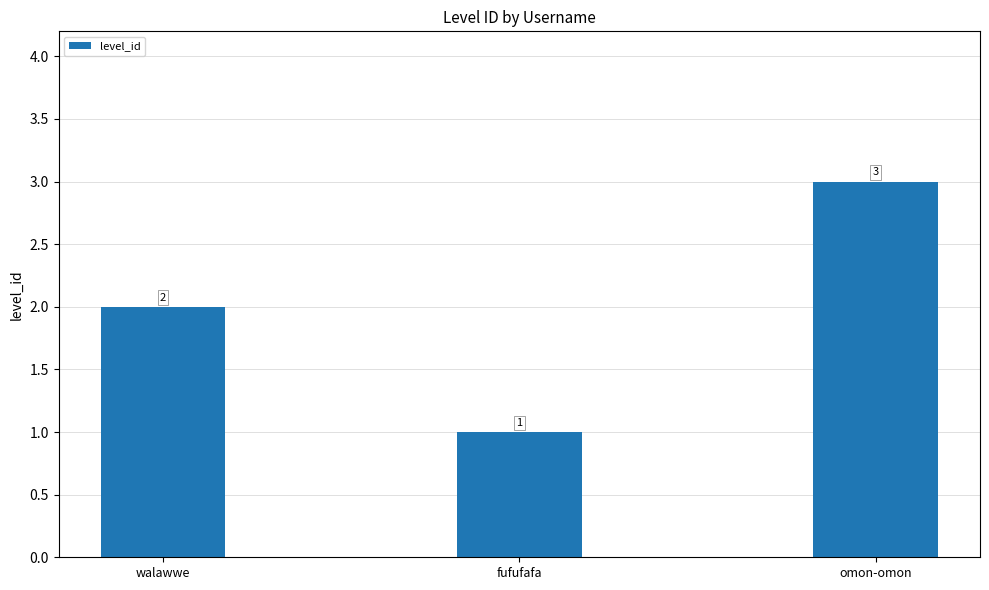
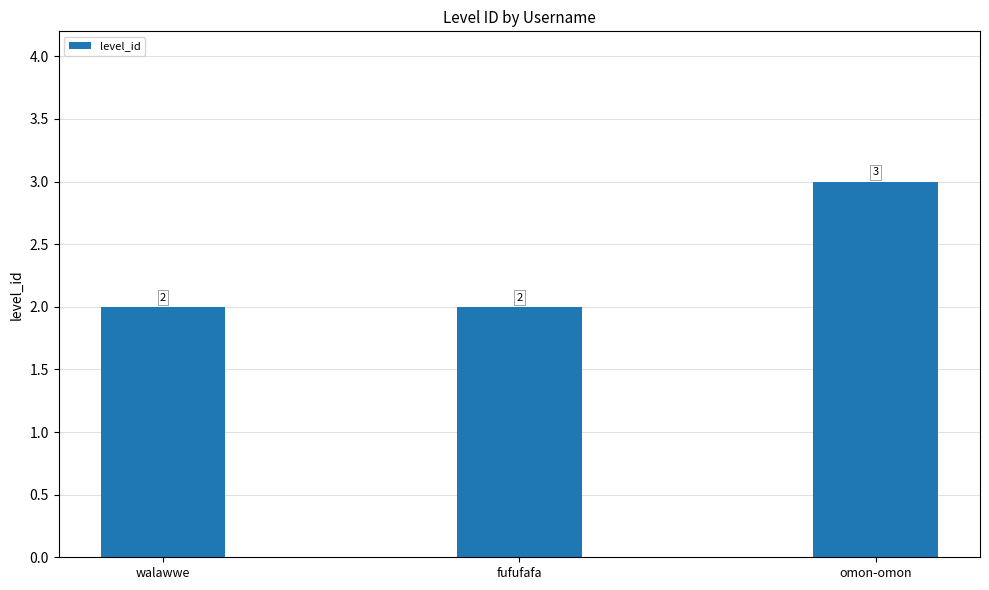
fufufafa: 1 -> 2
